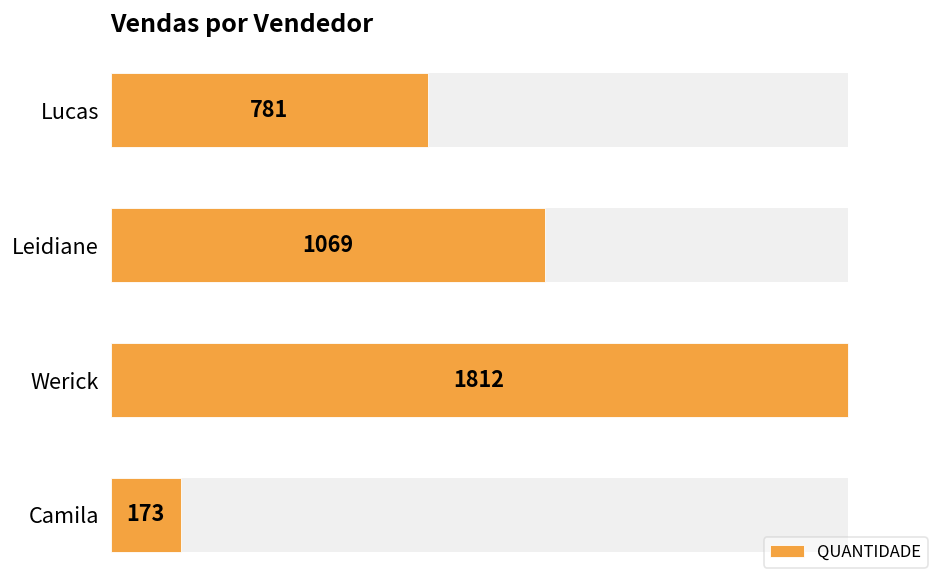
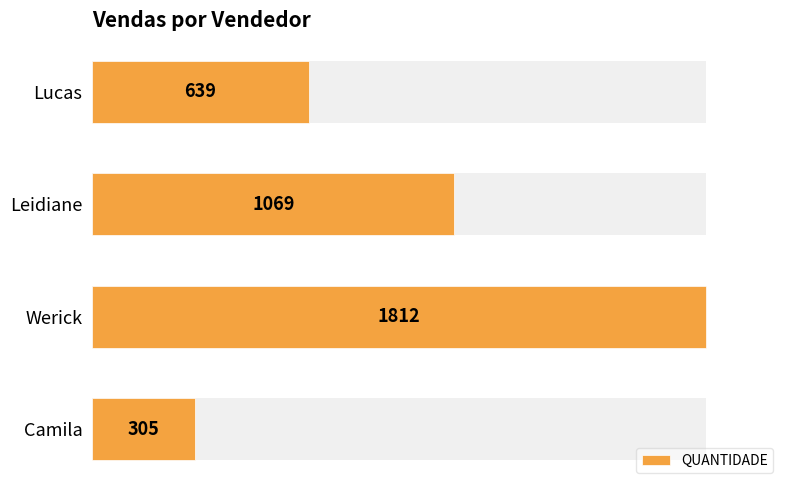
QUANTIDADE, Lucas: 781 -> 639
QUANTIDADE, Camila: 173 -> 305
